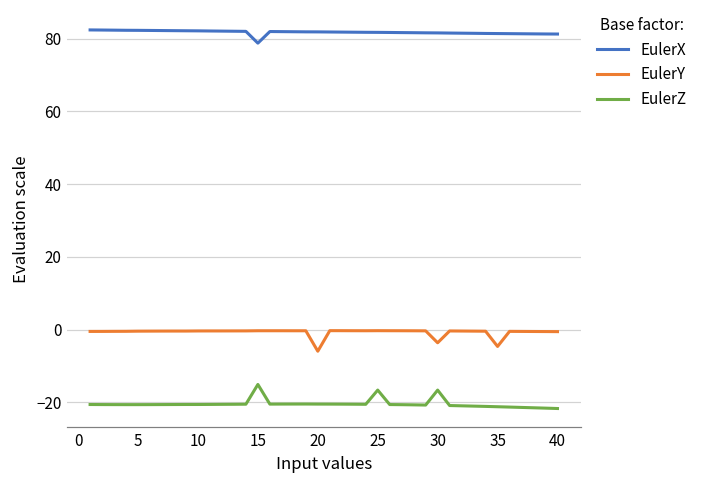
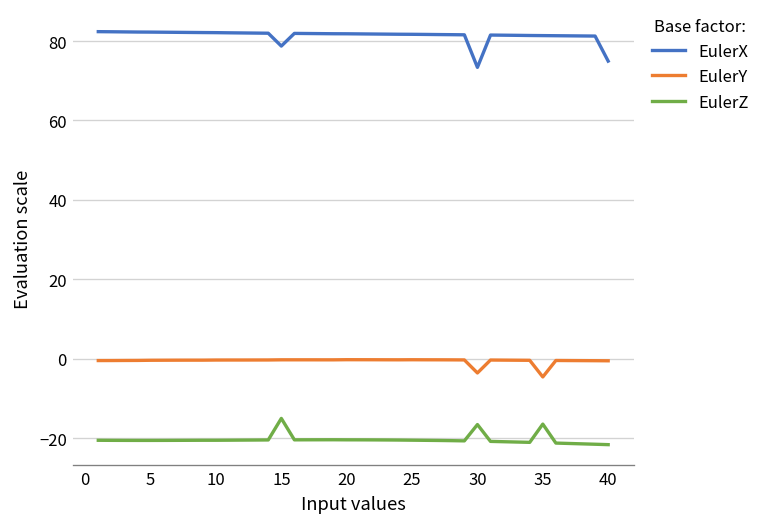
EulerY, 20: -6 -> 0
EulerZ, 25: -17 -> -21
EulerX, 30: 82 -> 73
EulerZ, 35: -21 -> -16
EulerX, 40: 81 -> 75
